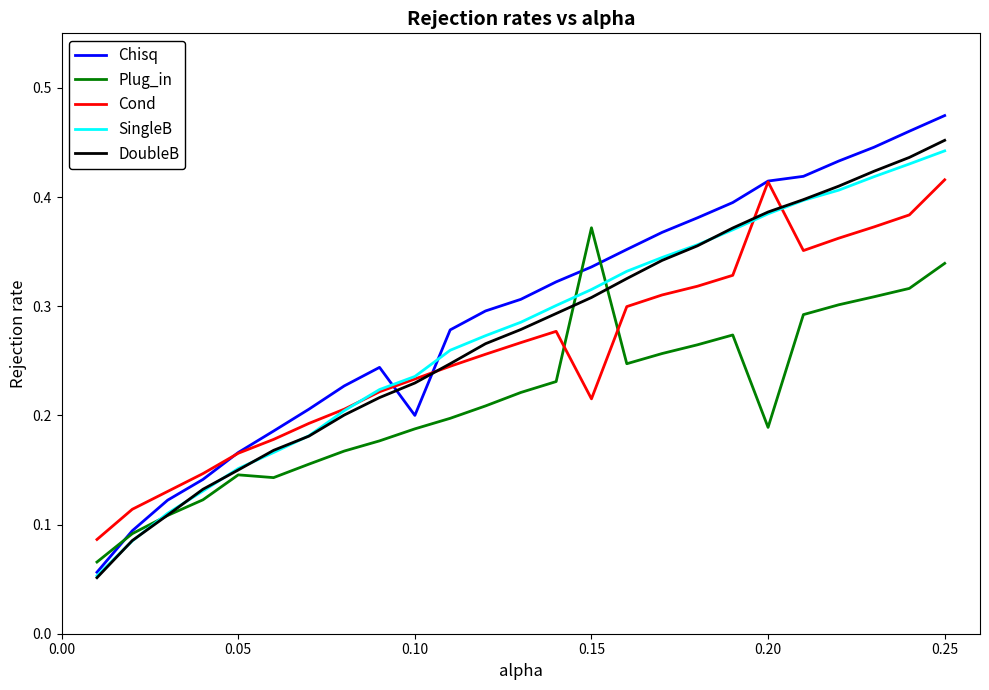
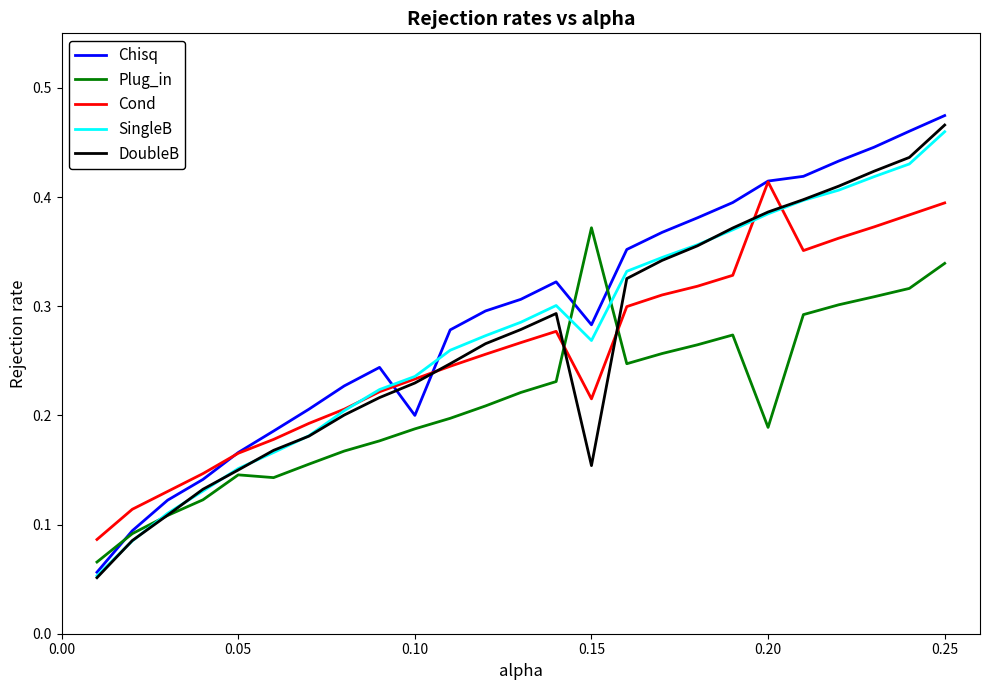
Chisq, 0.15: 0.336 -> 0.283
SingleB, 0.15: 0.315 -> 0.269
DoubleB, 0.15: 0.308 -> 0.154
Cond, 0.25: 0.416 -> 0.395
SingleB, 0.25: 0.442 -> 0.460
DoubleB, 0.25: 0.452 -> 0.466
